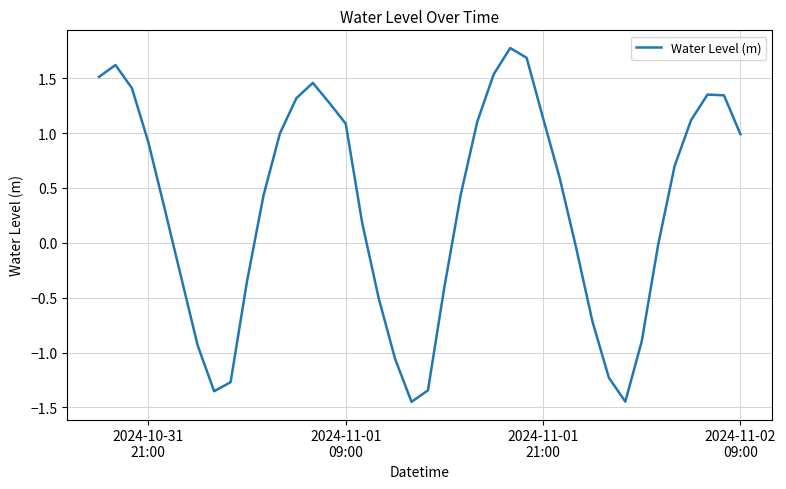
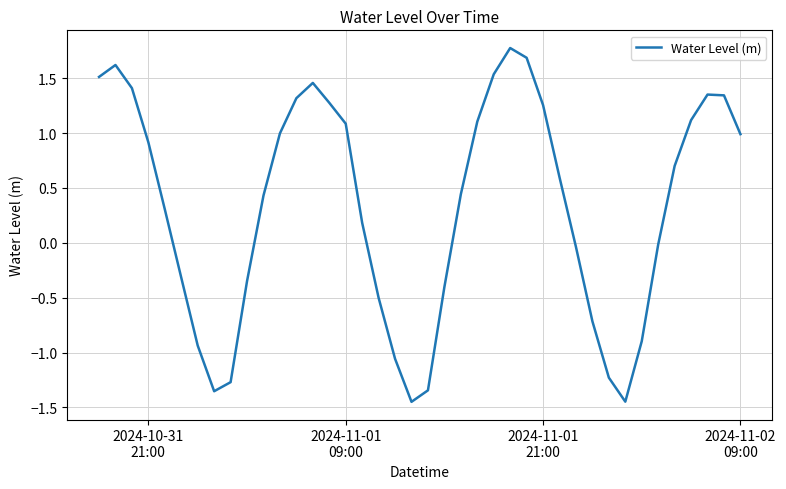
2024-11-01 21:00: 1.14 -> 1.25
